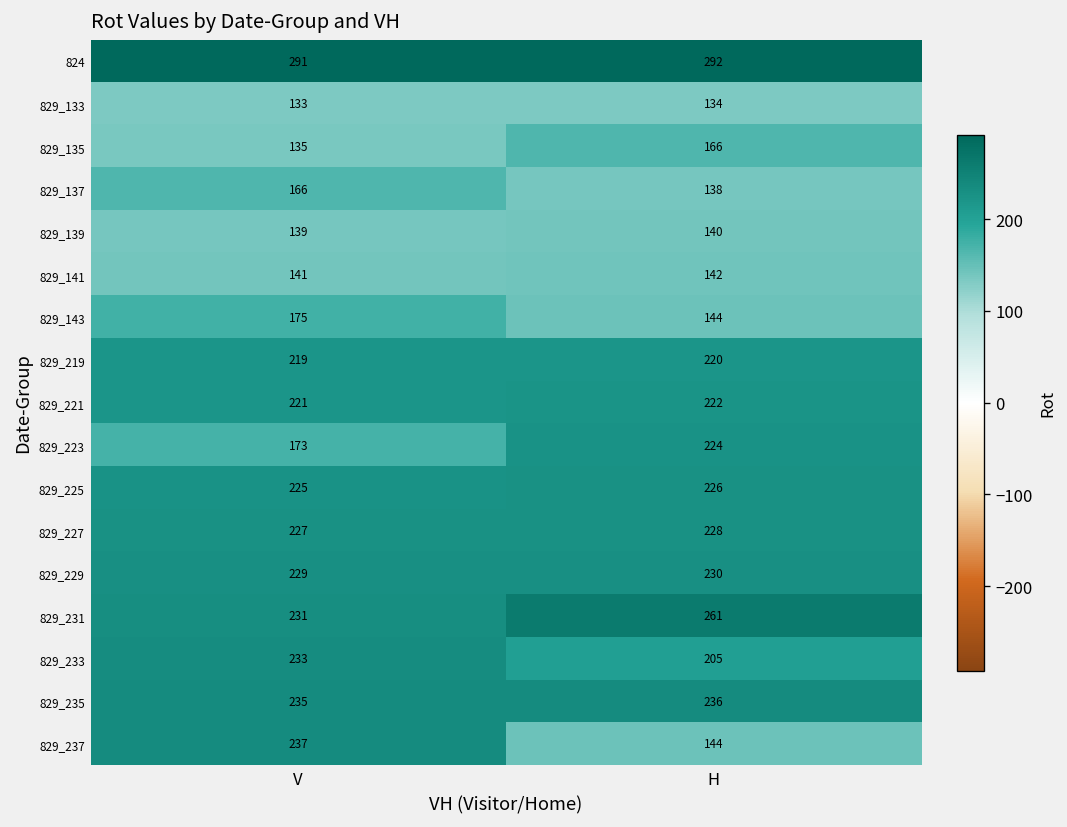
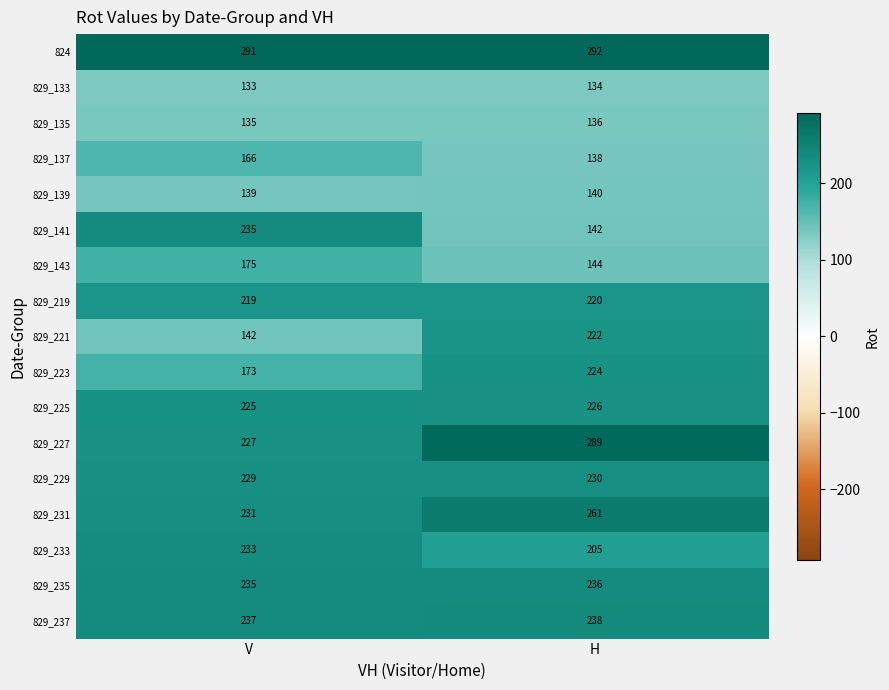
829_135, H: 166 -> 136
829_141, V: 141 -> 235
829_221, V: 221 -> 142
829_227, H: 228 -> 289
829_237, H: 144 -> 238
